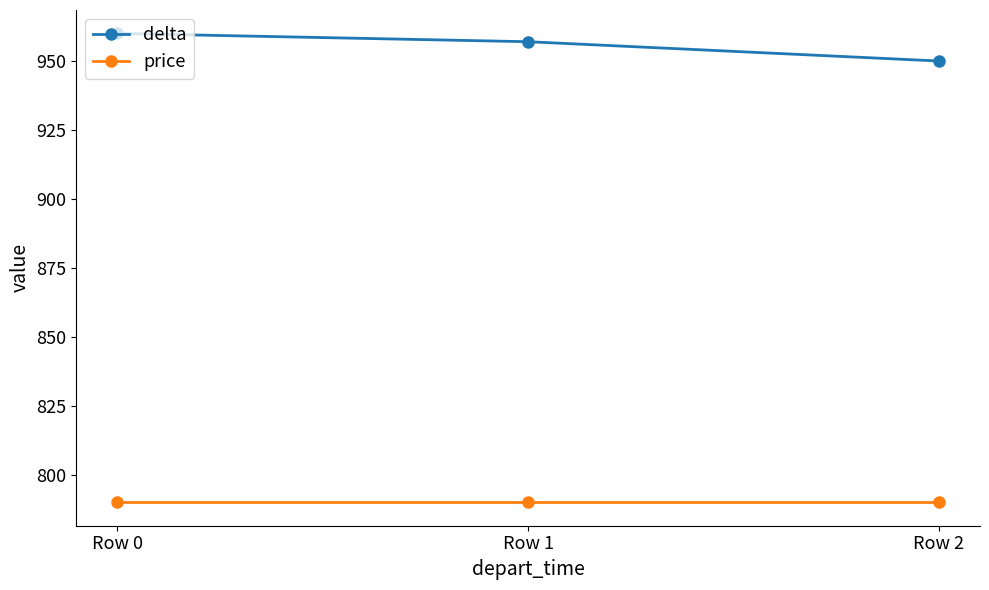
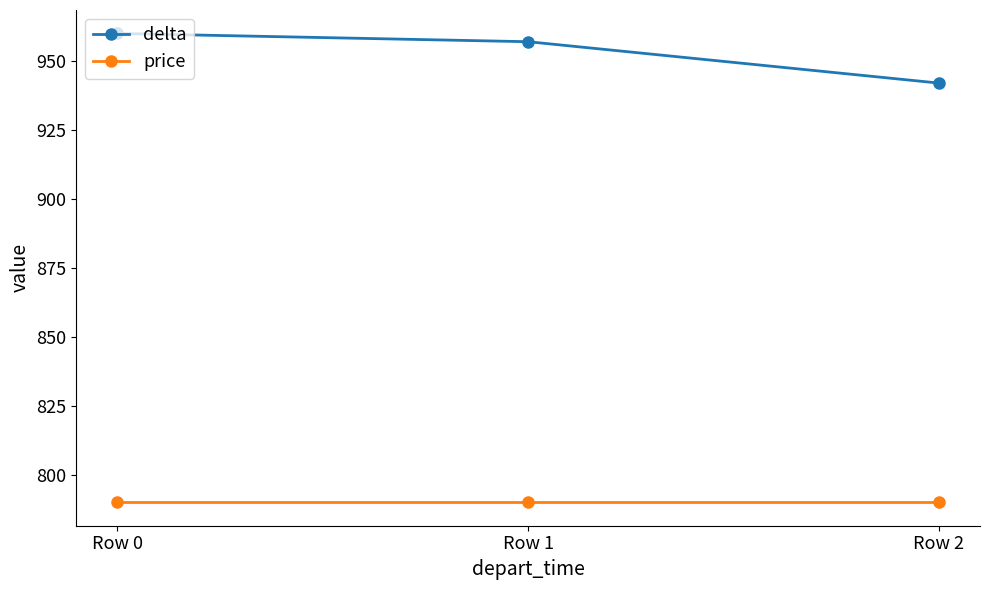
delta, Row 2: 950 -> 942
